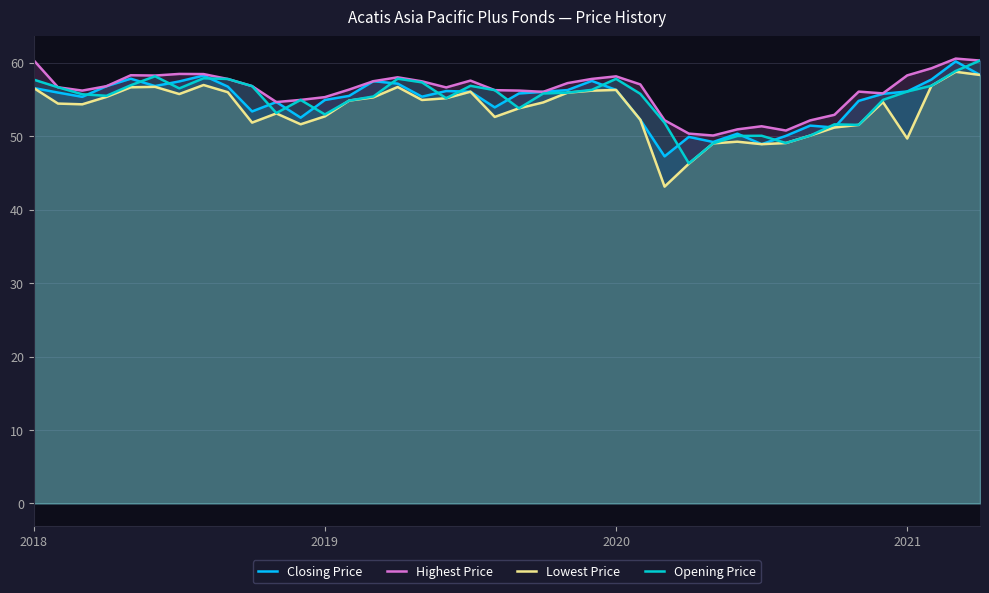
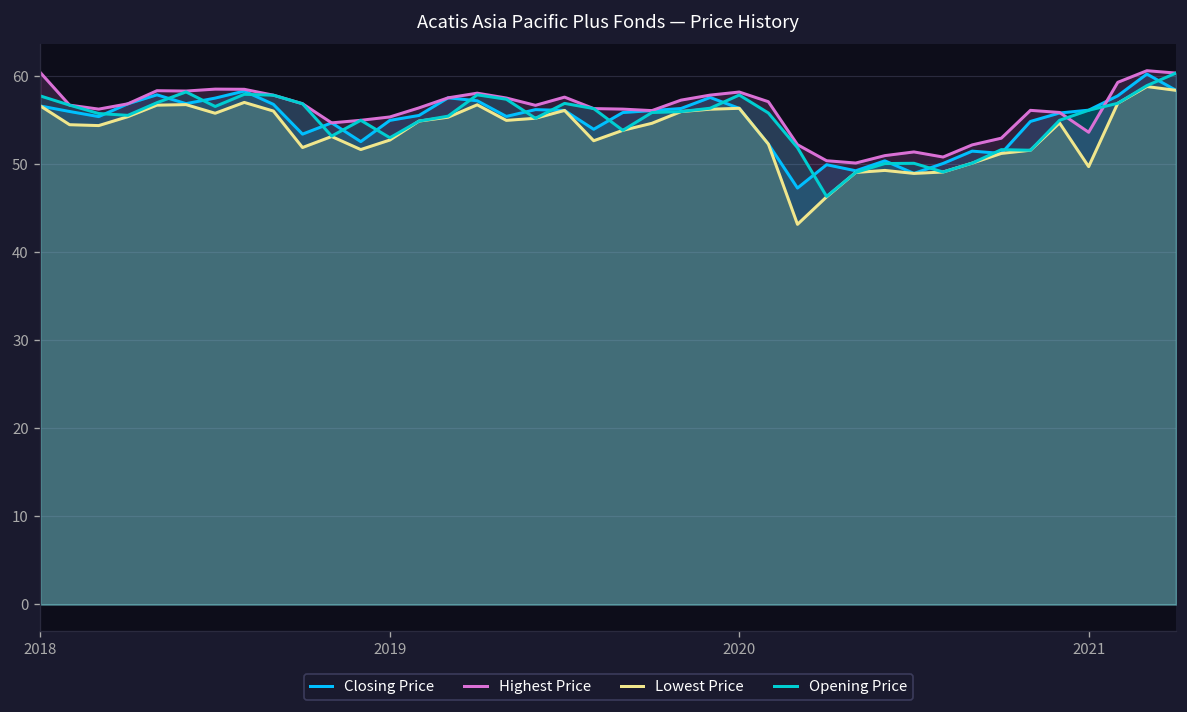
Highest Price, 2021: 58 -> 54
